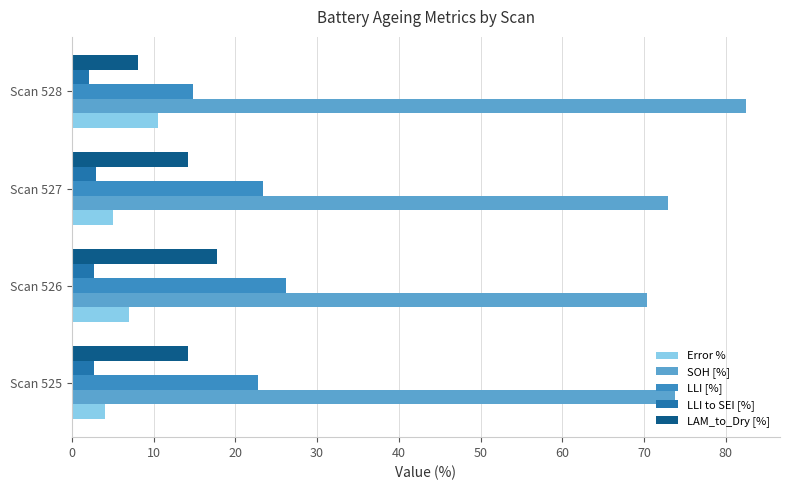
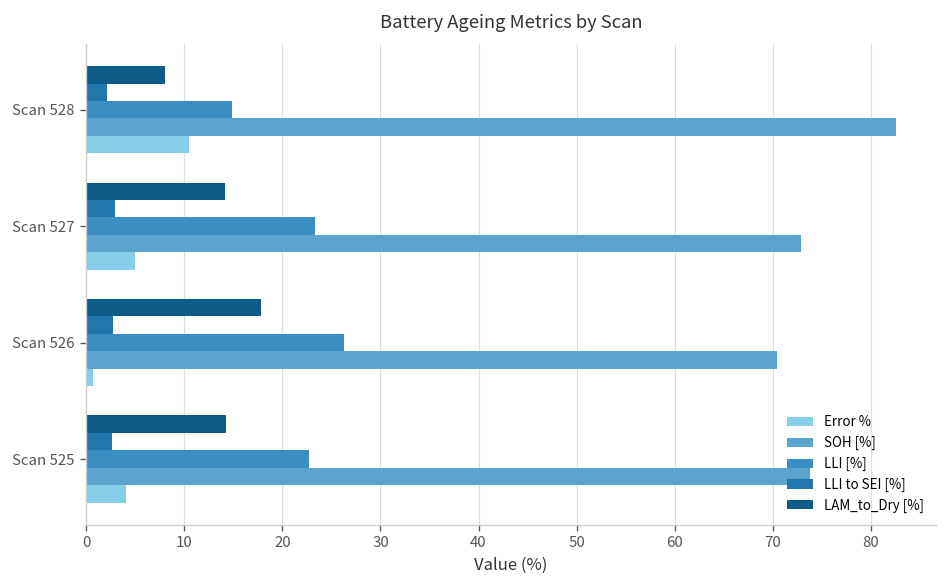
Error %, Scan 526: 7 -> 1
